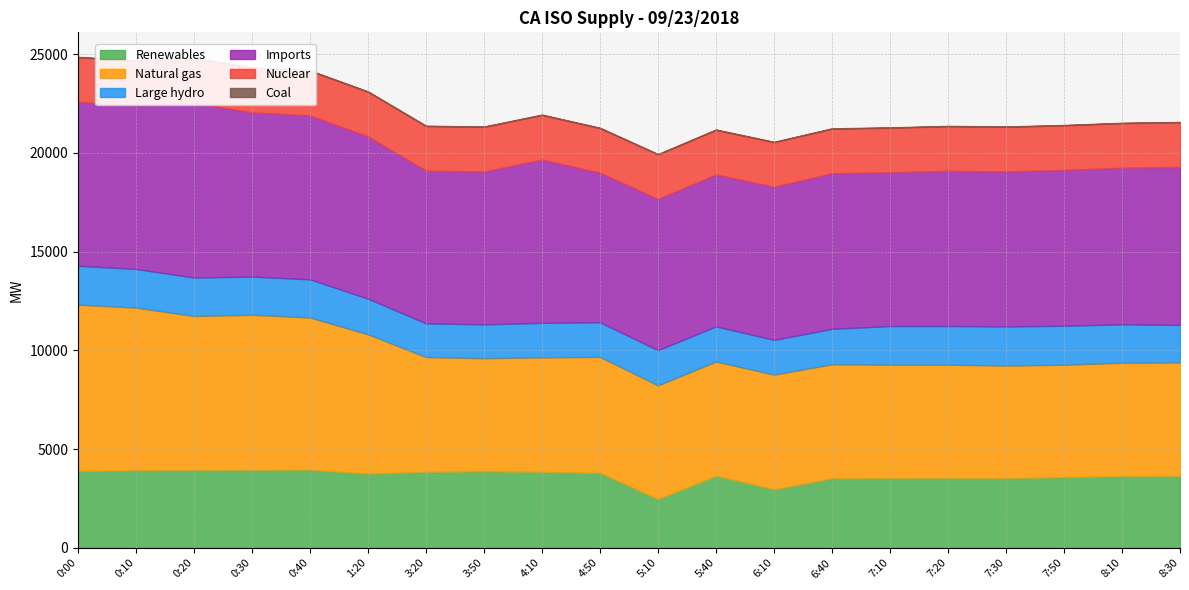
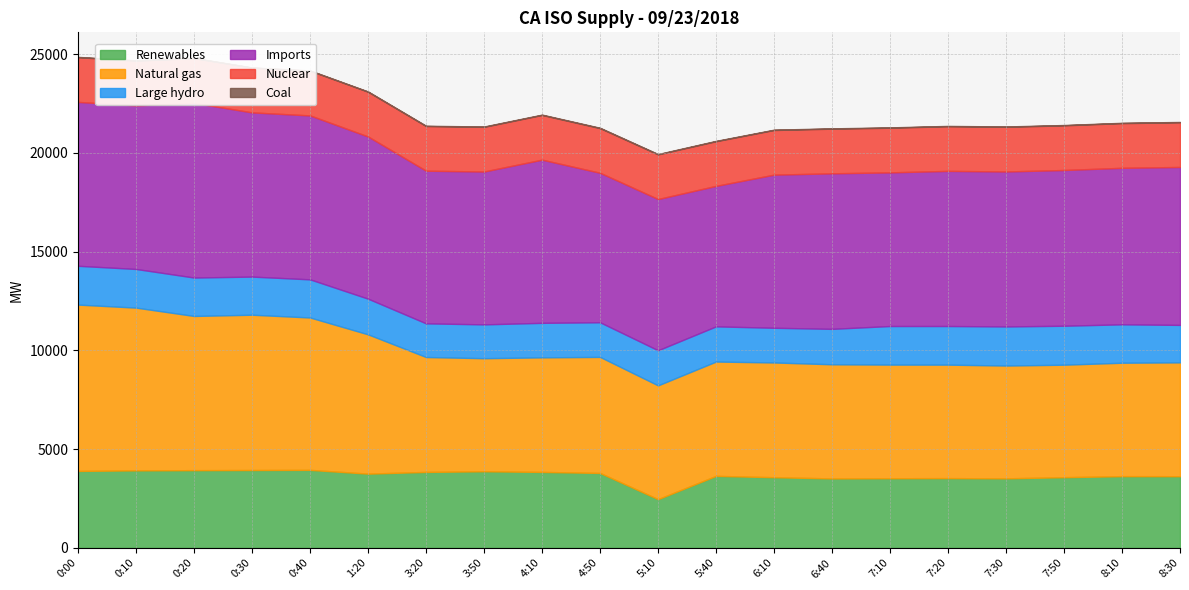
Imports, 5:40: 7700 -> 7100
Renewables, 6:10: 3000 -> 3600
